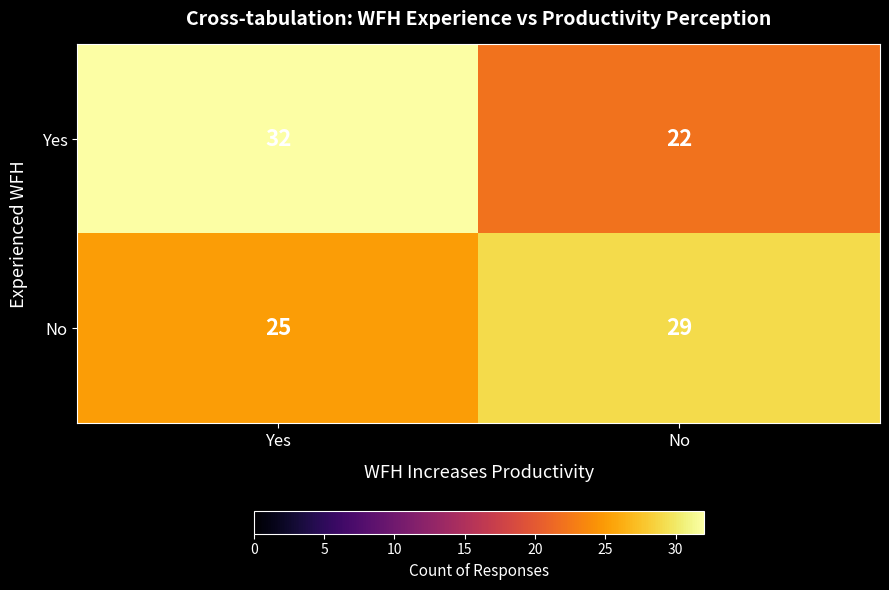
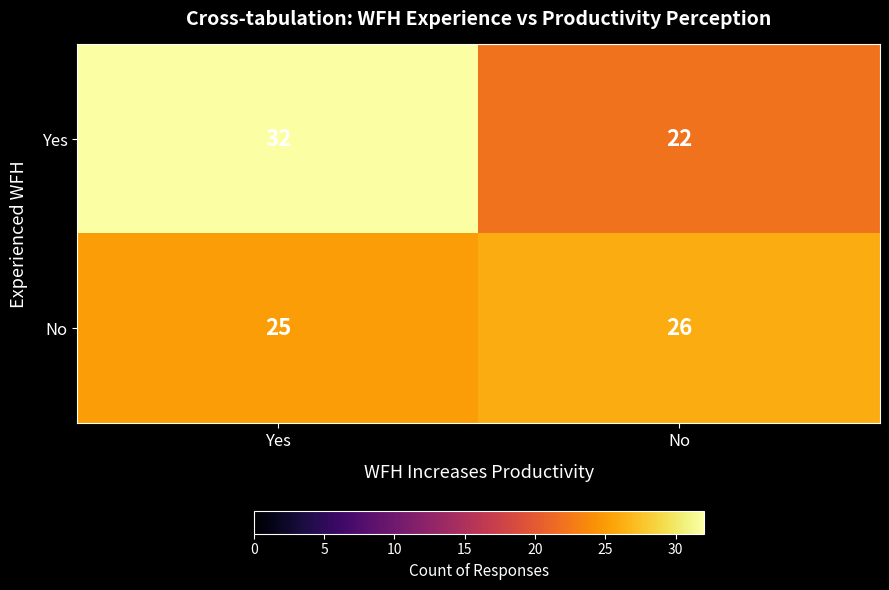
No, No: 29 -> 26
